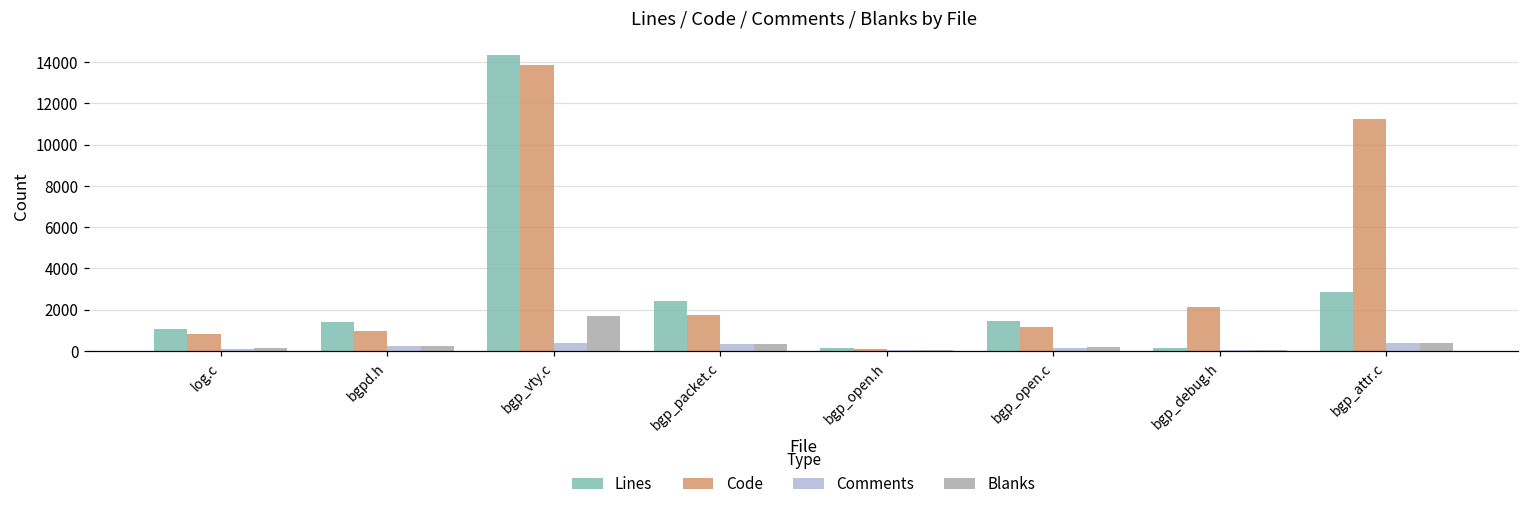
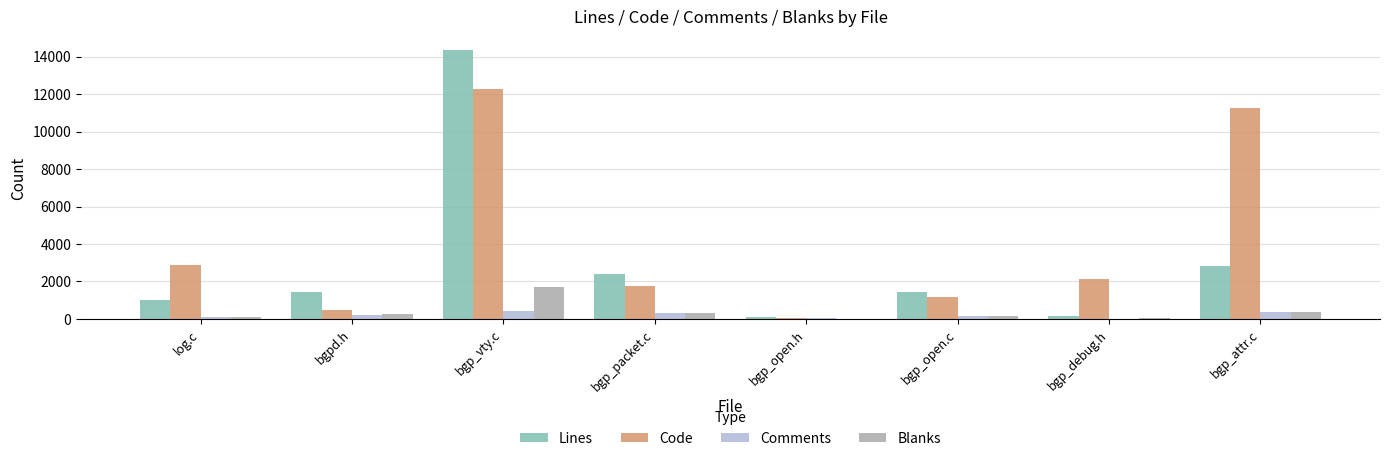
Code, log.c: 800 -> 2900
Code, bgpd.h: 1000 -> 500
Code, bgp_vty.c: 13900 -> 12200
